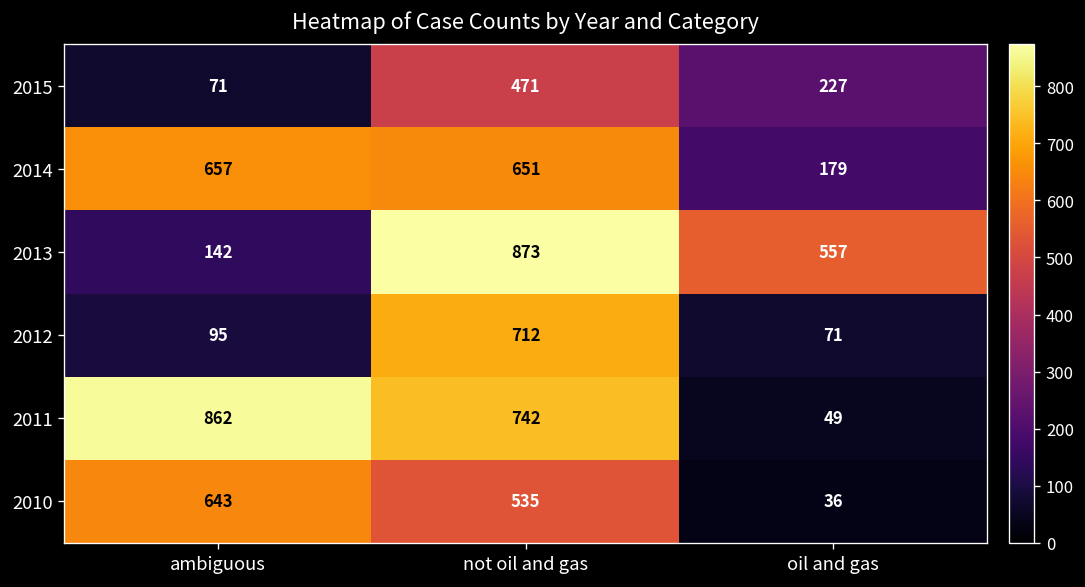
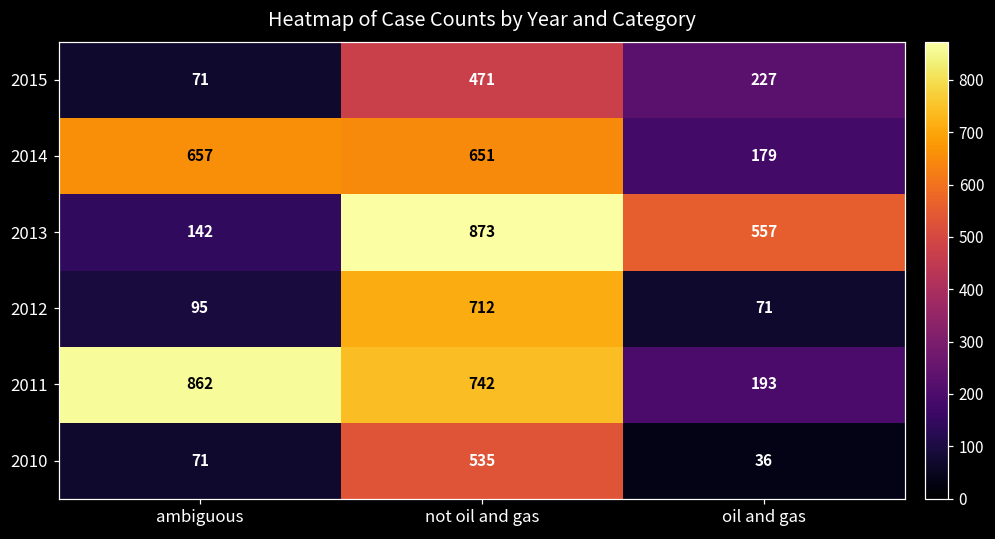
2011, oil and gas: 49 -> 193
2010, ambiguous: 643 -> 71
